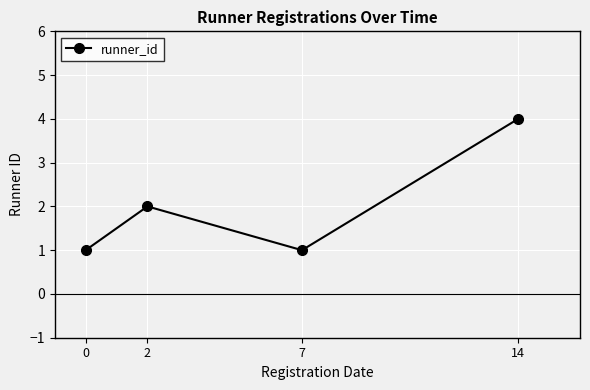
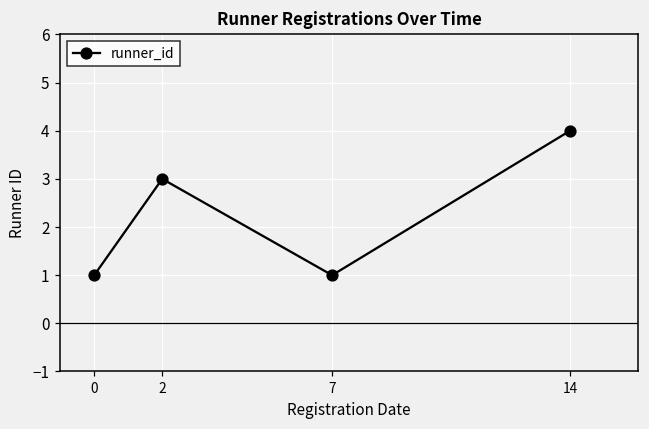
2: 2 -> 3
